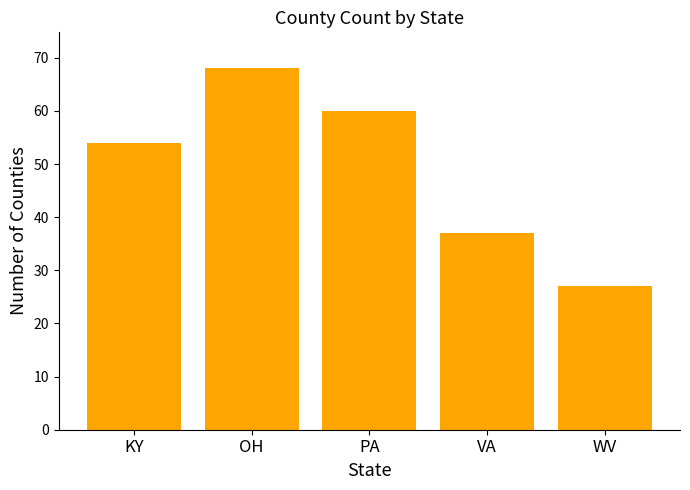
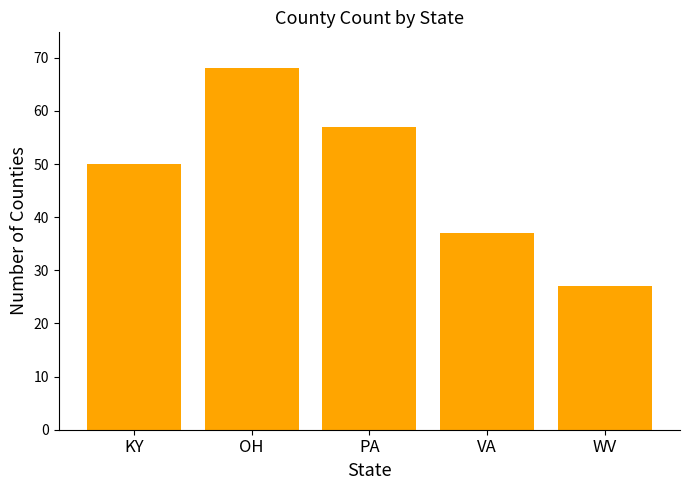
KY: 54 -> 50
PA: 60 -> 57
